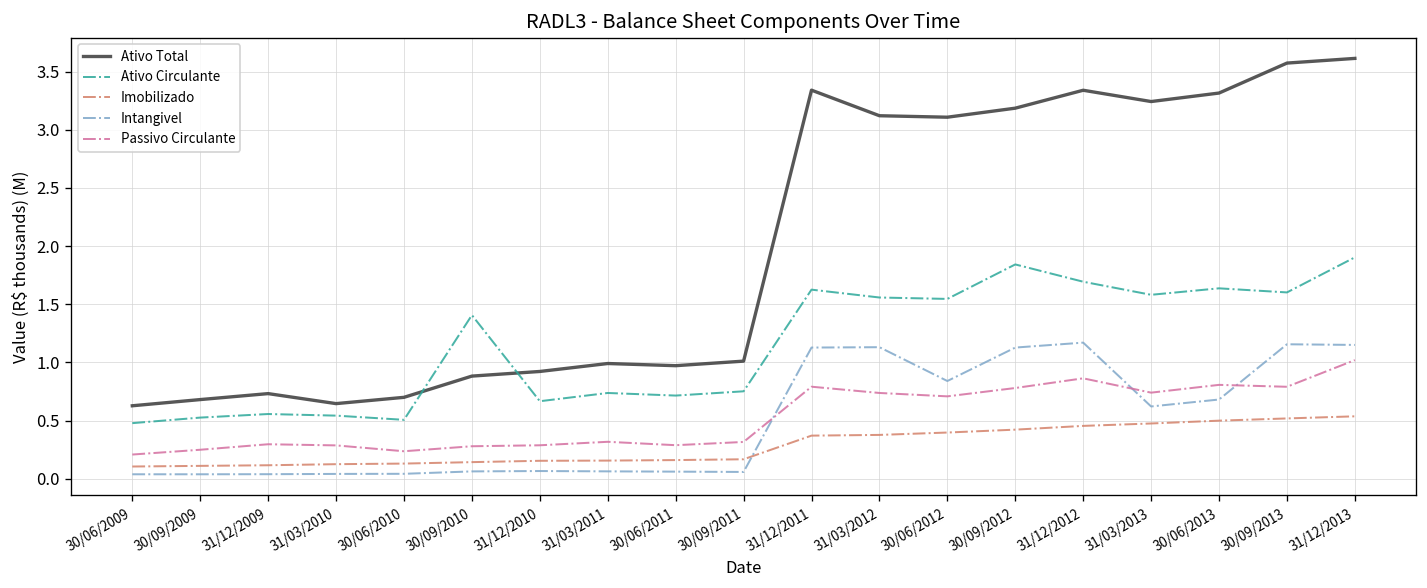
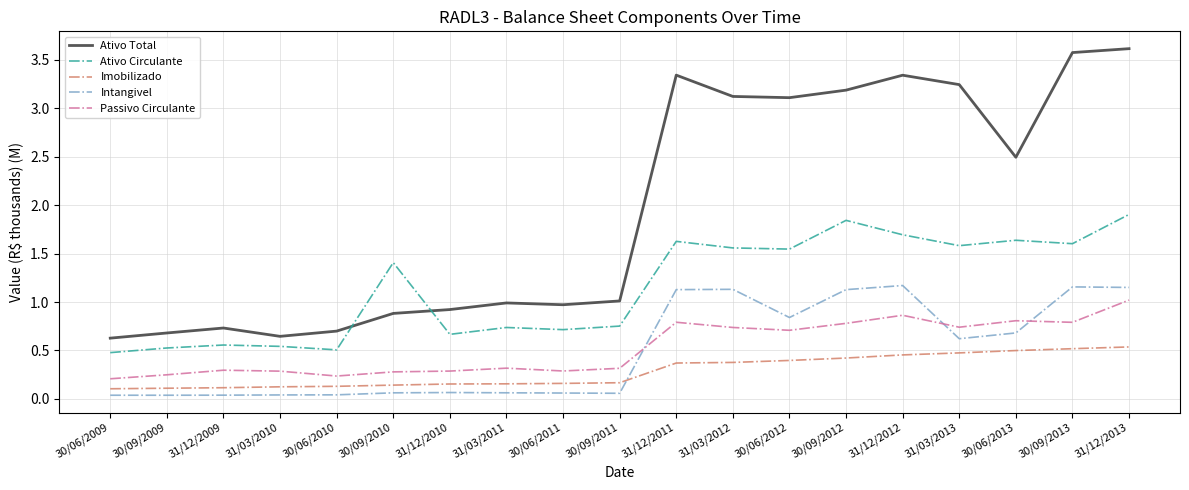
Ativo Total, 30/06/2013: 3.3 -> 2.5
